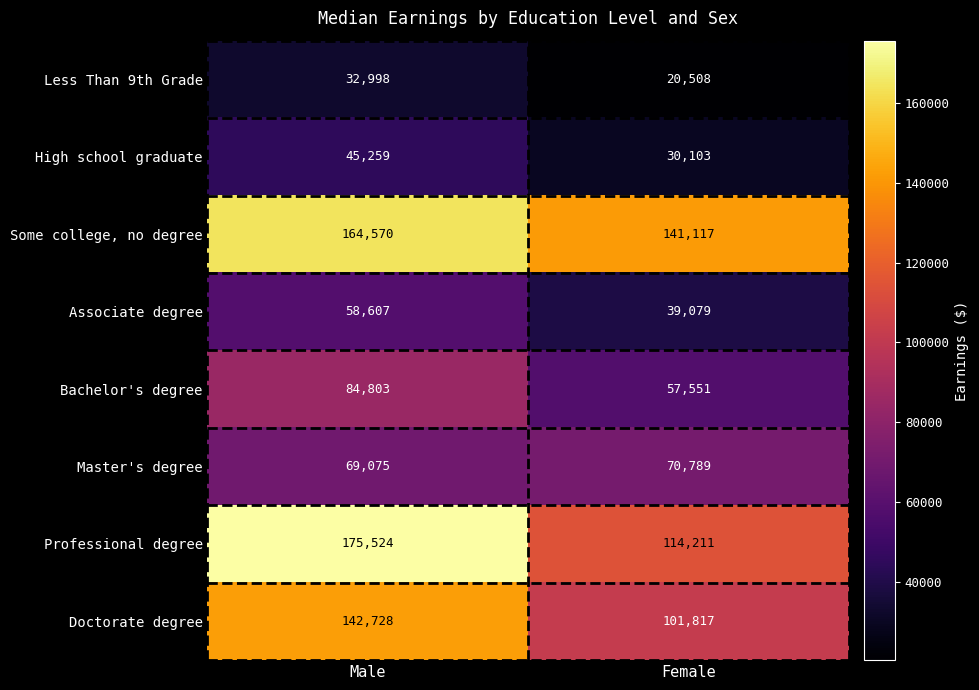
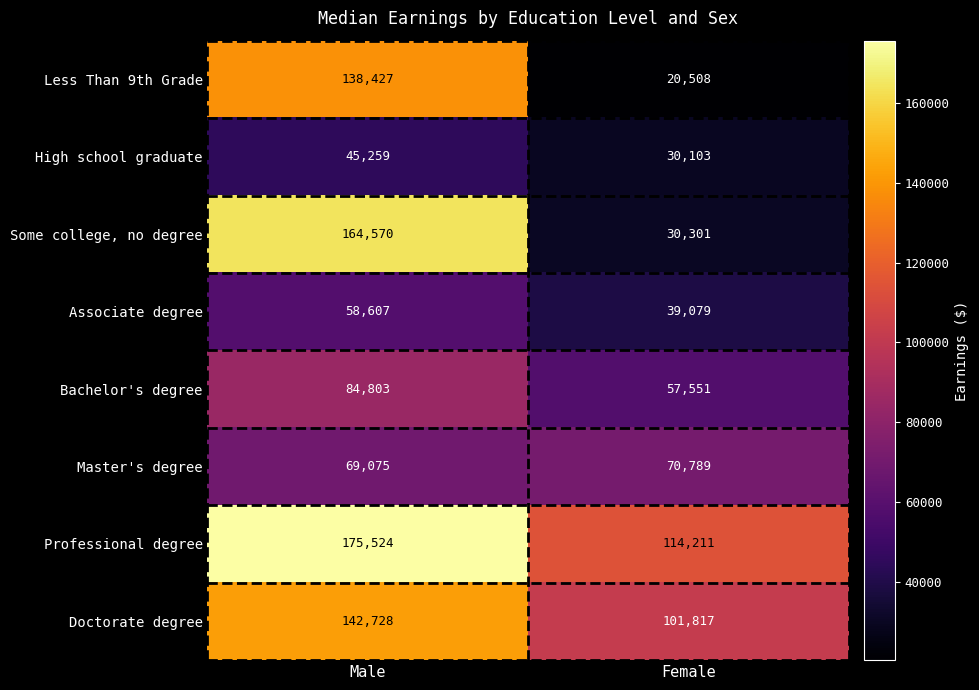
Less Than 9th Grade, Male: 32,998 -> 138,427
Some college, no degree, Female: 141,117 -> 30,301
